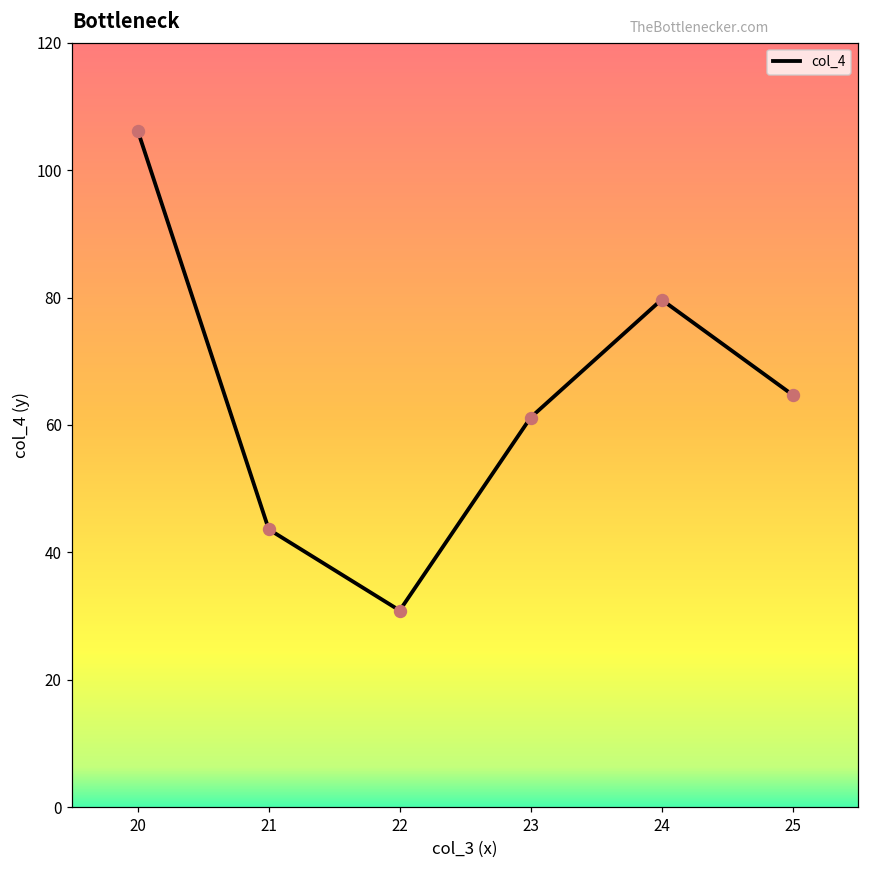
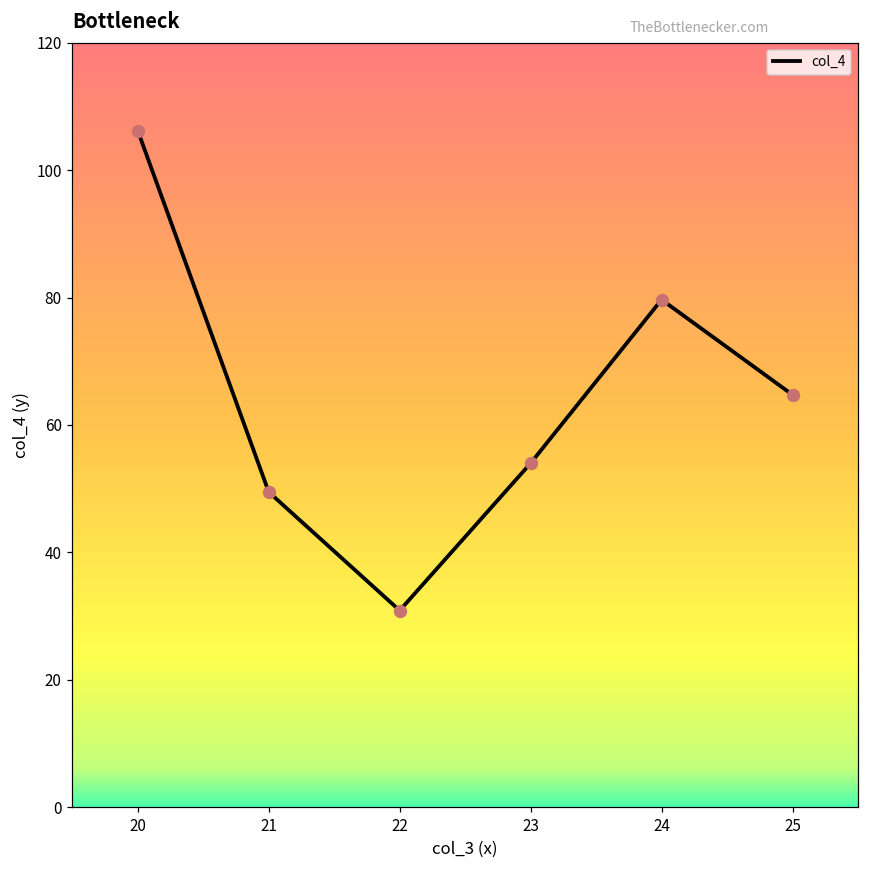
21: 44 -> 49
23: 61 -> 54
